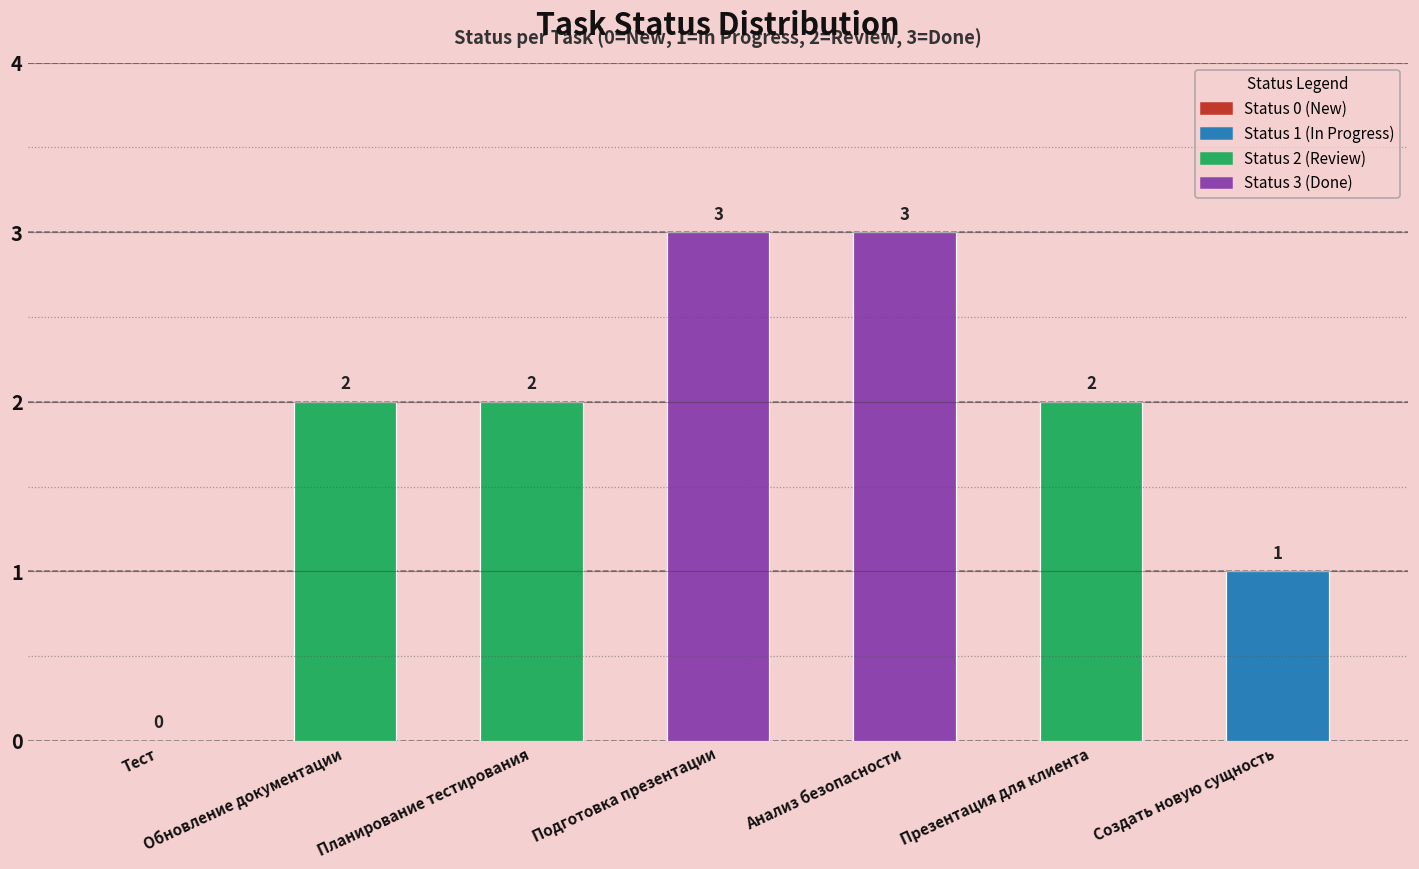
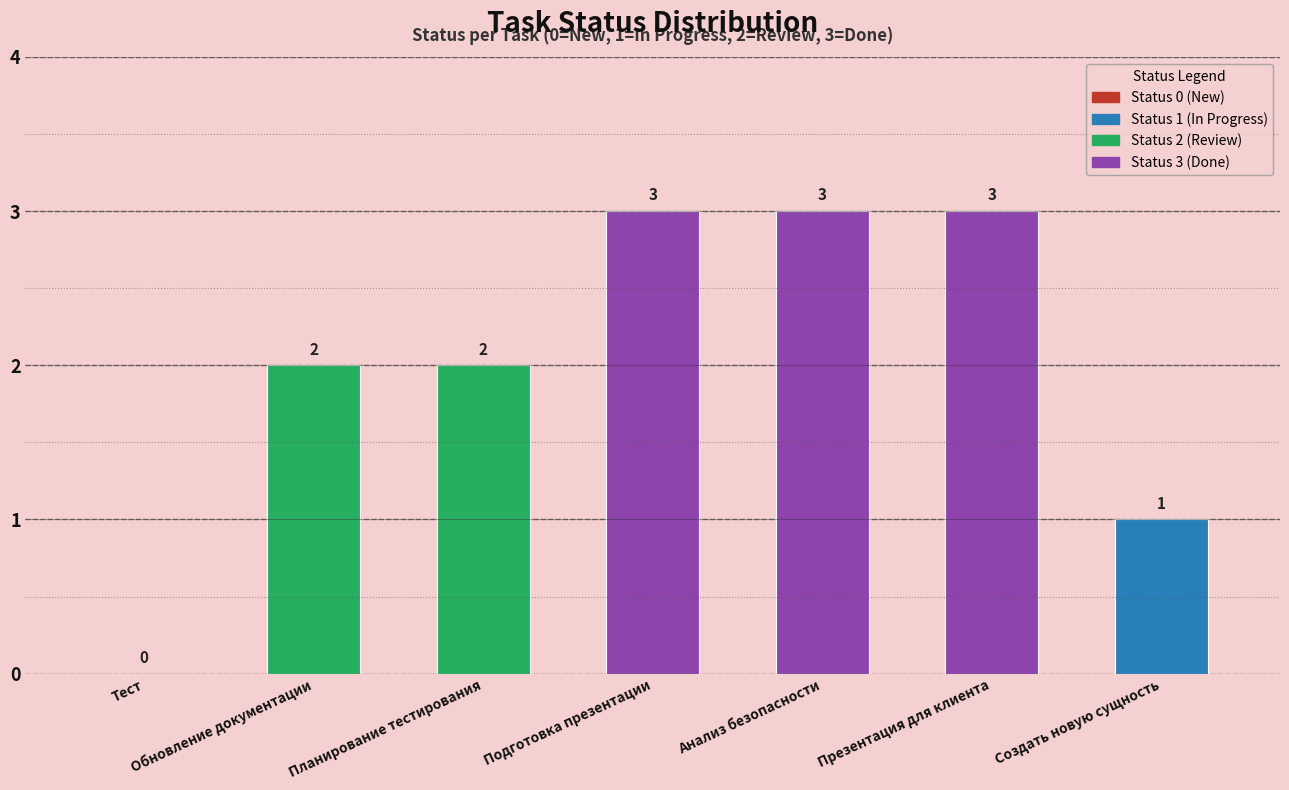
Презентация для клиента: 2 -> 3
